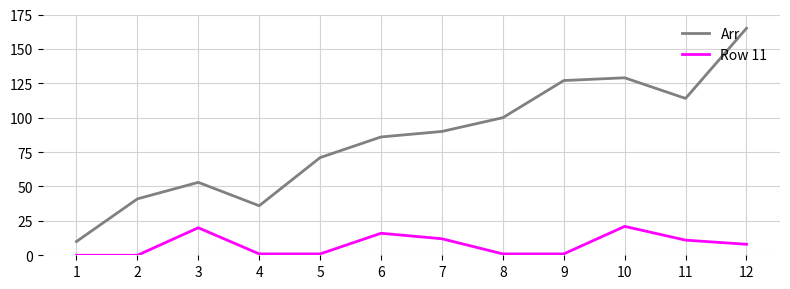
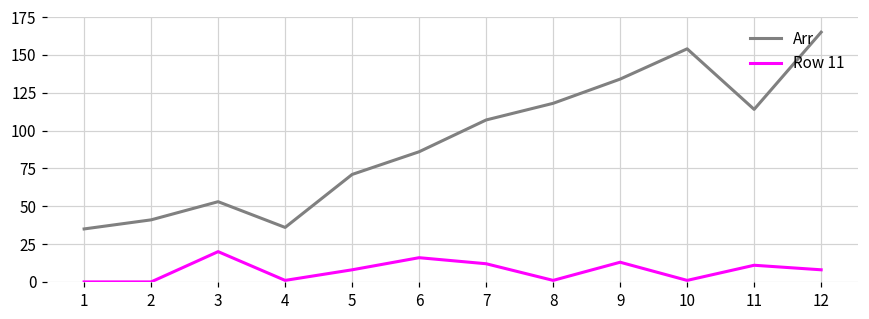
Arr, 1: 10 -> 35
Row 11, 5: 1 -> 8
Arr, 7: 90 -> 107
Arr, 8: 100 -> 118
Arr, 9: 127 -> 134
Row 11, 9: 1 -> 13
Arr, 10: 129 -> 154
Row 11, 10: 21 -> 1
